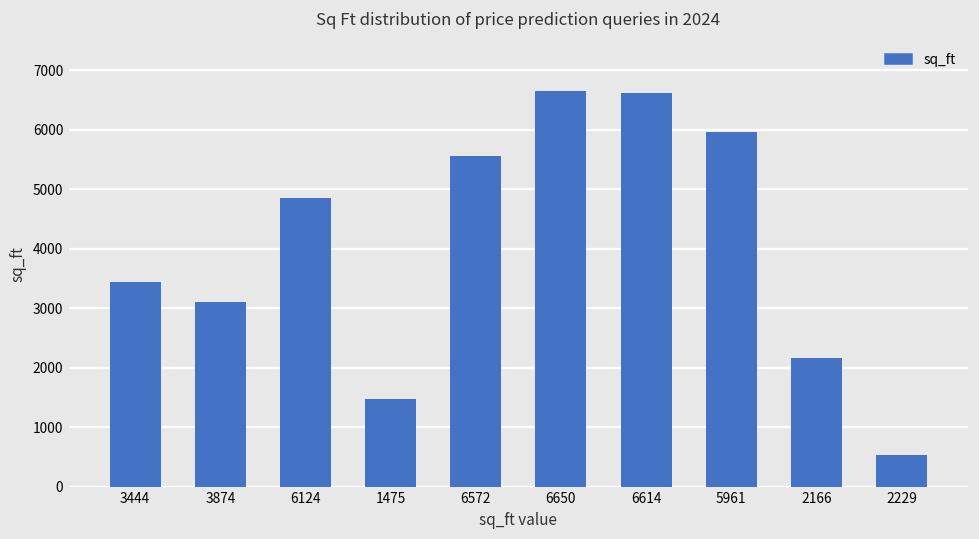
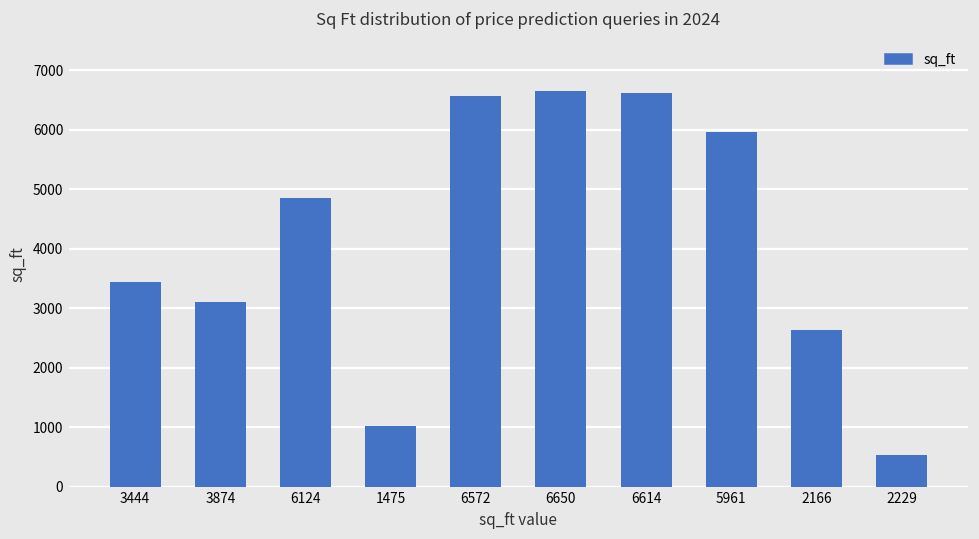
1475: 1500 -> 1000
6572: 5600 -> 6600
2166: 2200 -> 2600
